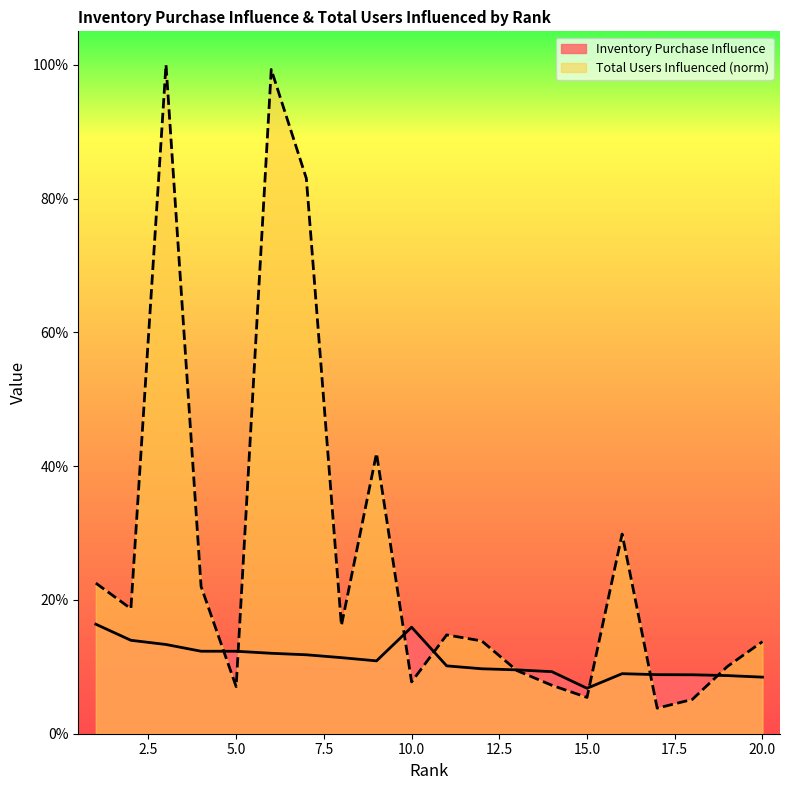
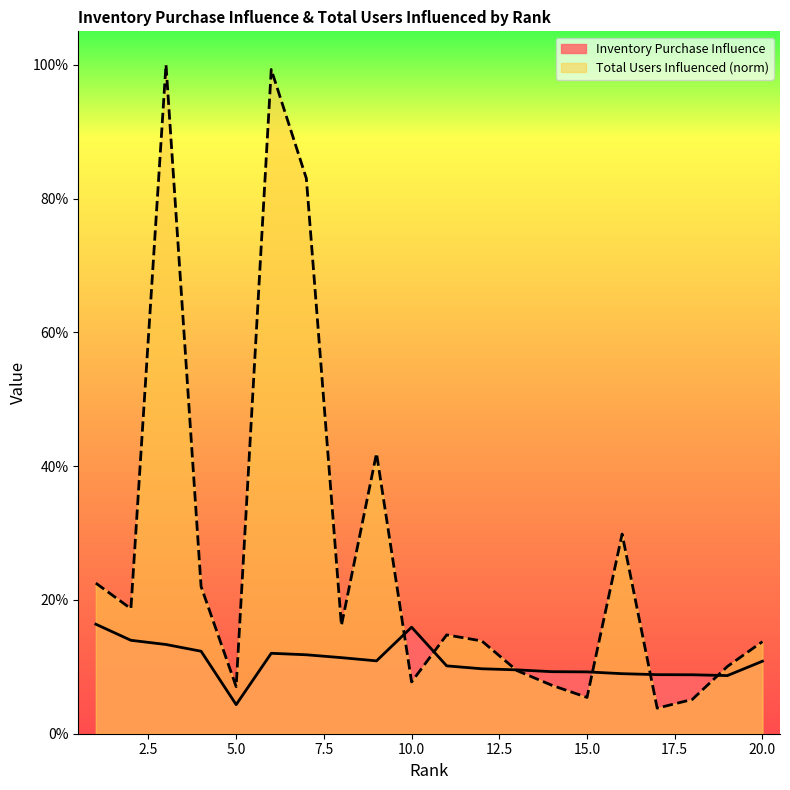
Inventory Purchase Influence, 5.0: 12% -> 4%
Inventory Purchase Influence, 15.0: 7% -> 9%
Inventory Purchase Influence, 20.0: 8% -> 11%
